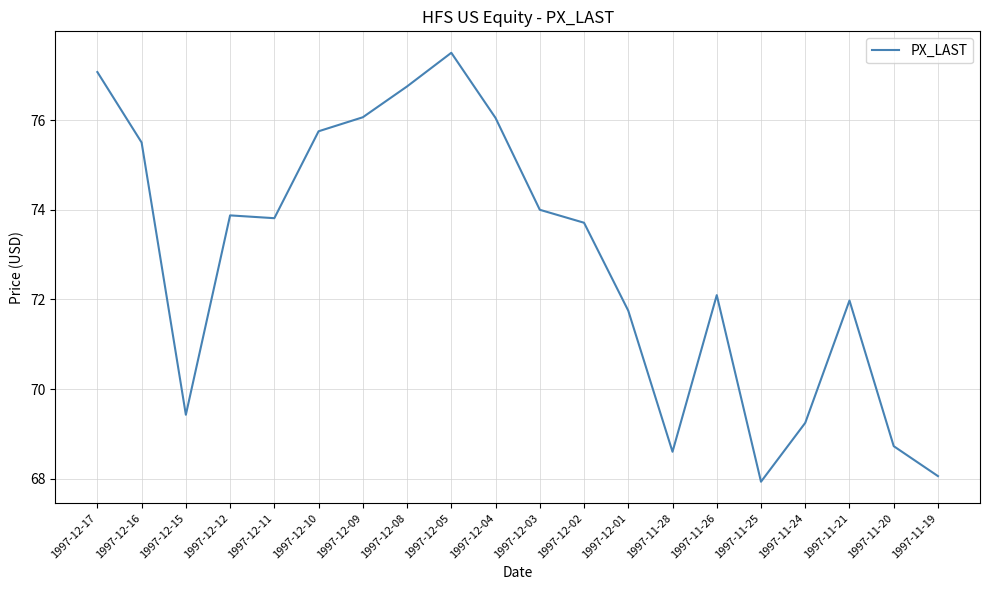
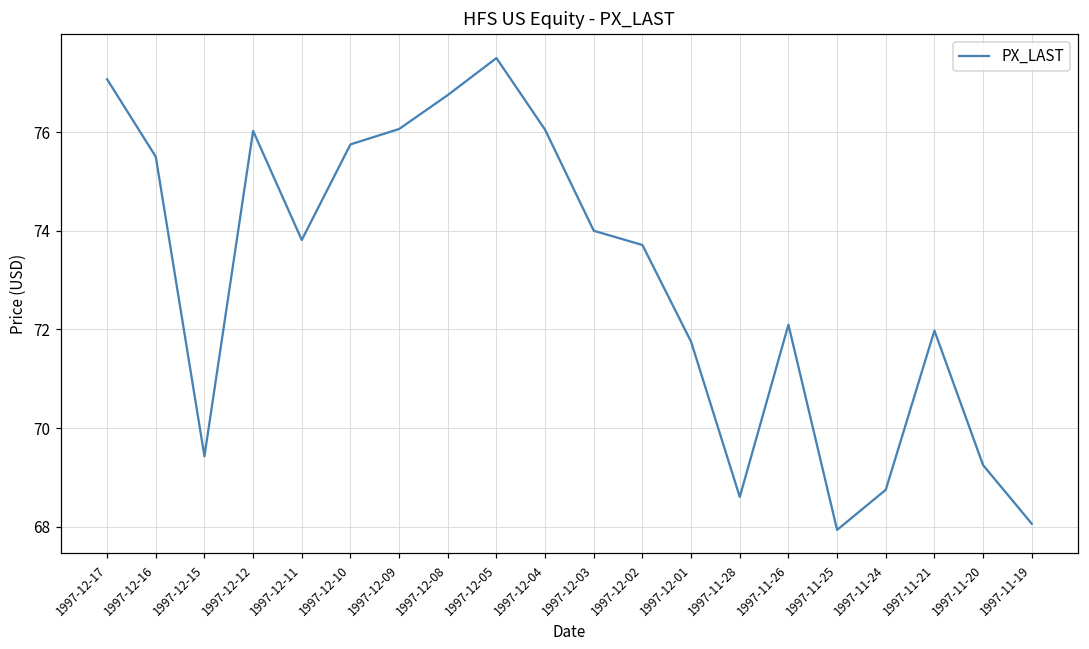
1997-12-12: 73.9 -> 76.0
1997-11-24: 69.3 -> 68.8
1997-11-20: 68.7 -> 69.3
